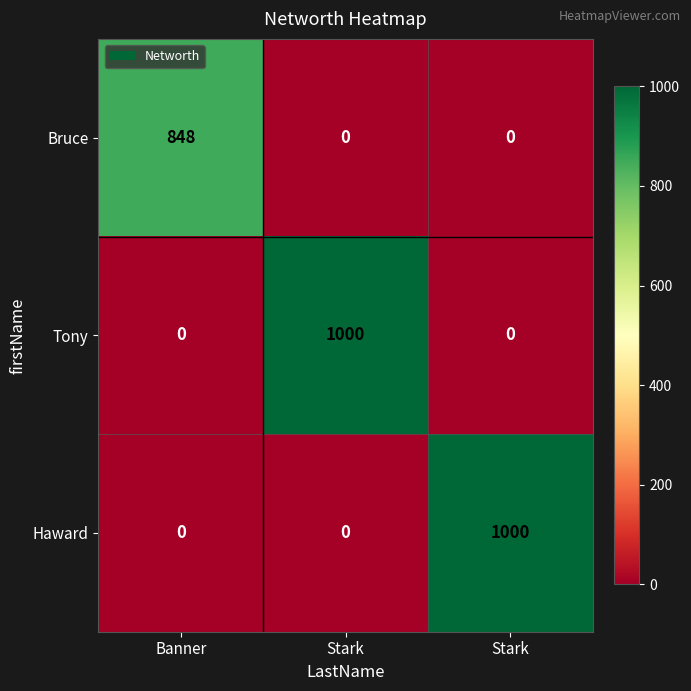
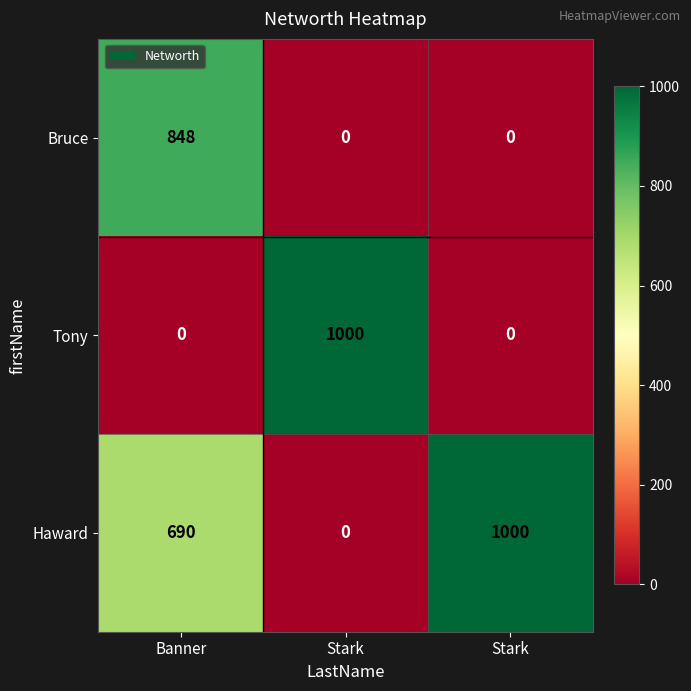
Haward, Banner: 0 -> 690
